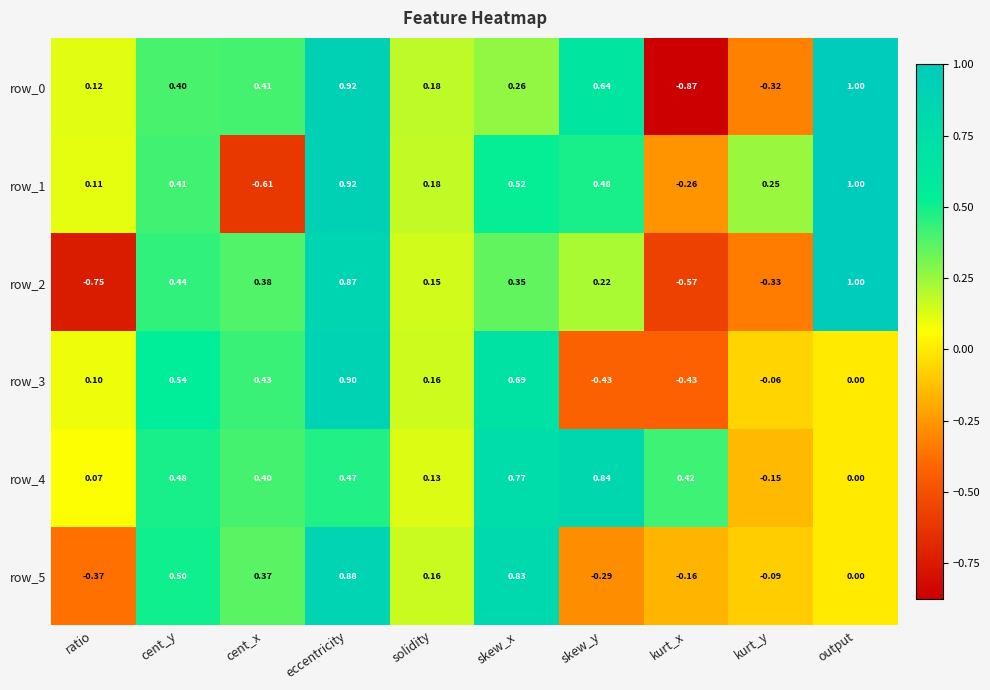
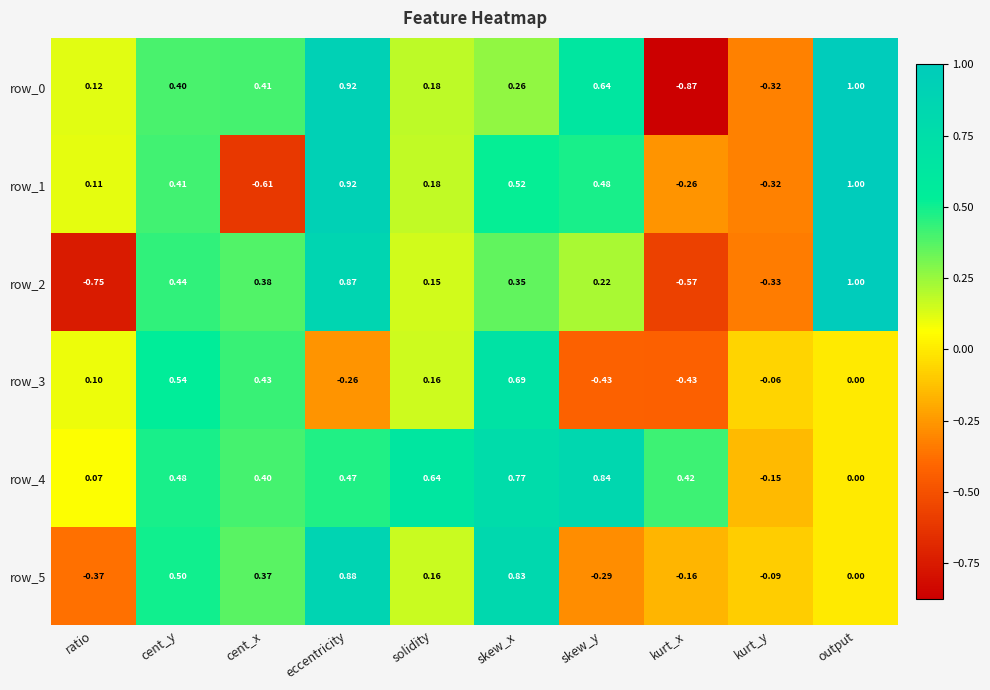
row_1, kurt_y: 0.25 -> -0.32
row_3, eccentricity: 0.90 -> -0.26
row_4, solidity: 0.13 -> 0.64
